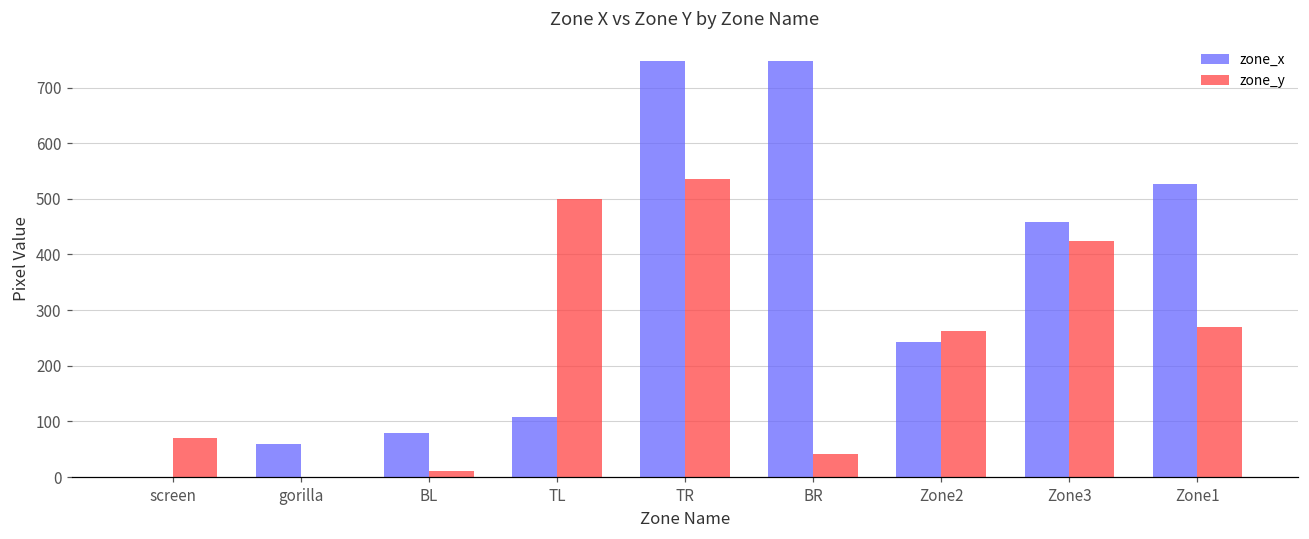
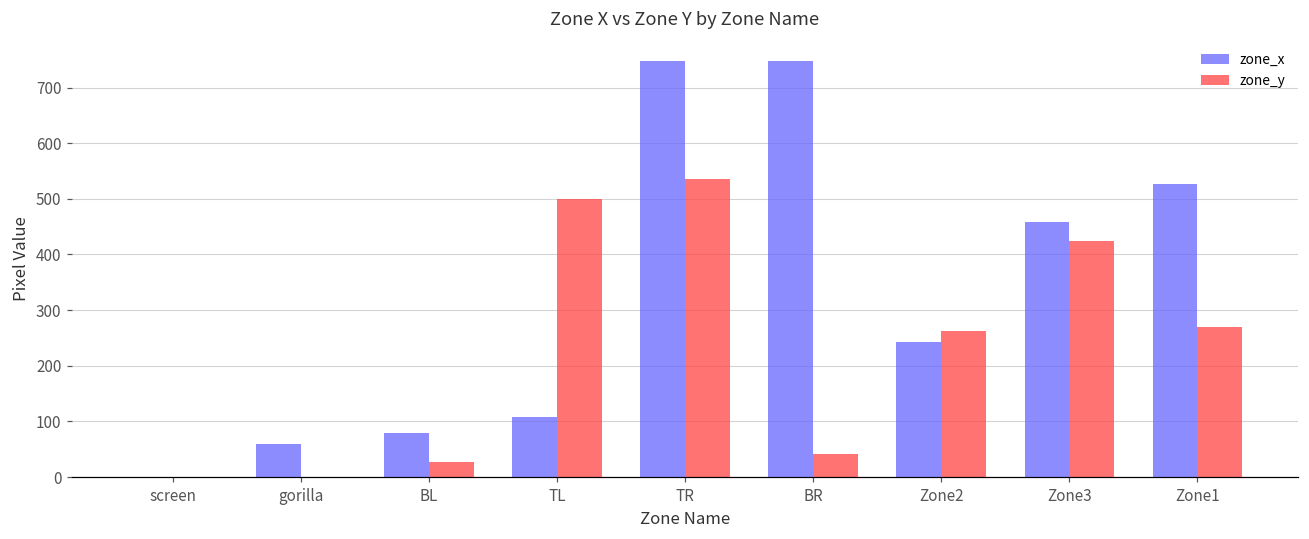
zone_y, screen: 70 -> 0
zone_y, BL: 10 -> 30
